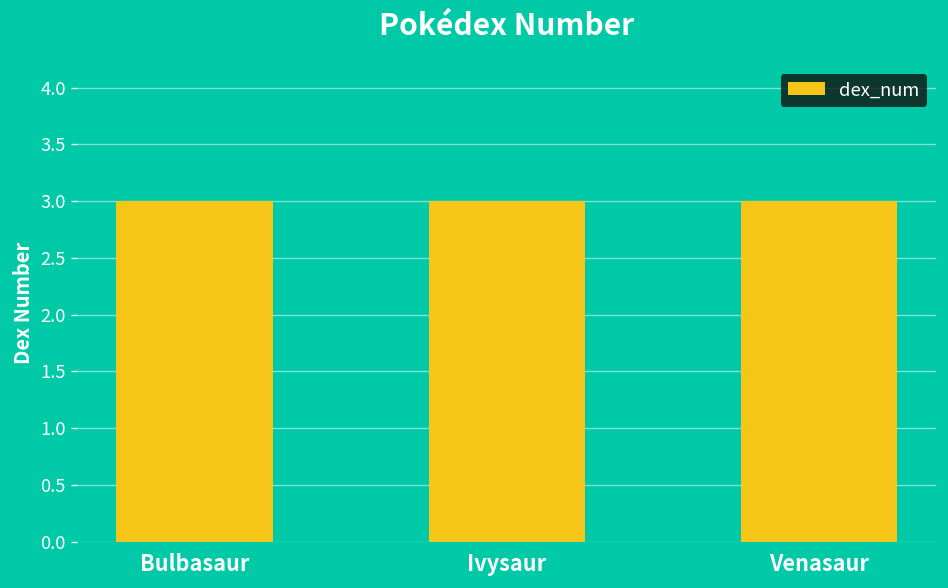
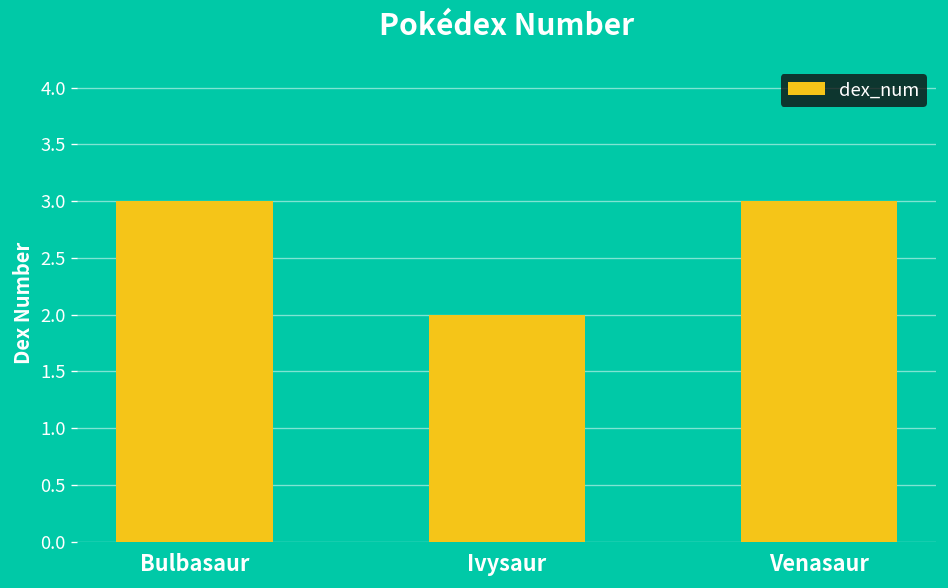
Ivysaur: 3 -> 2
